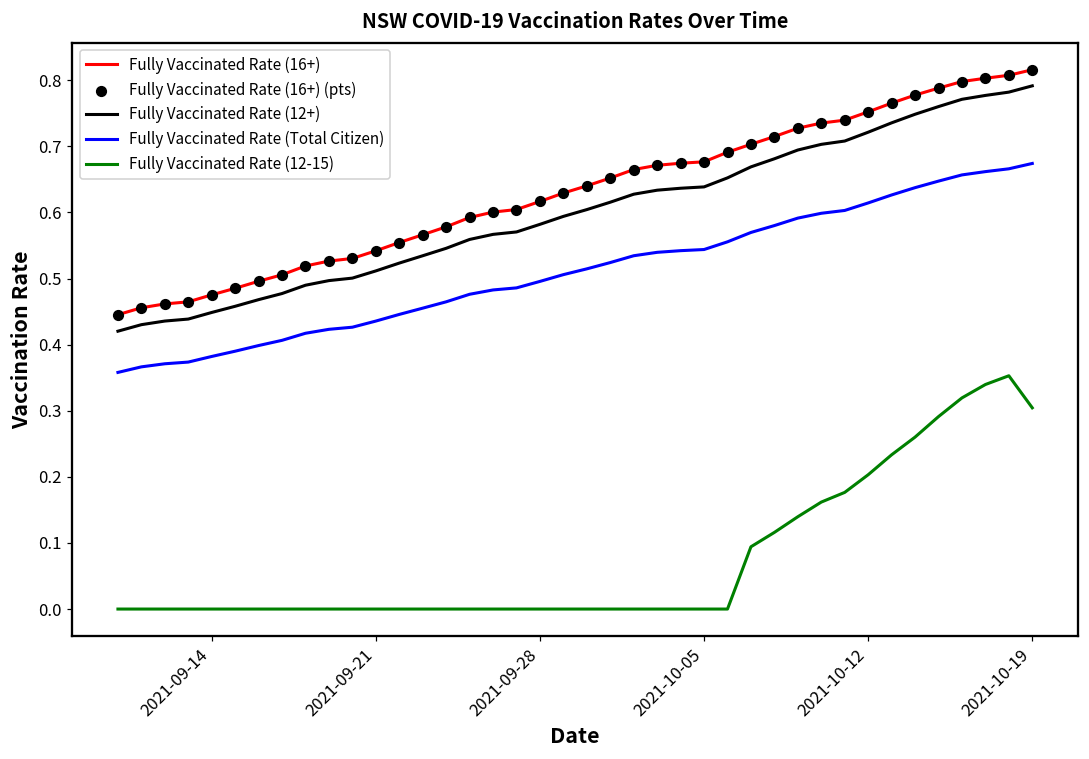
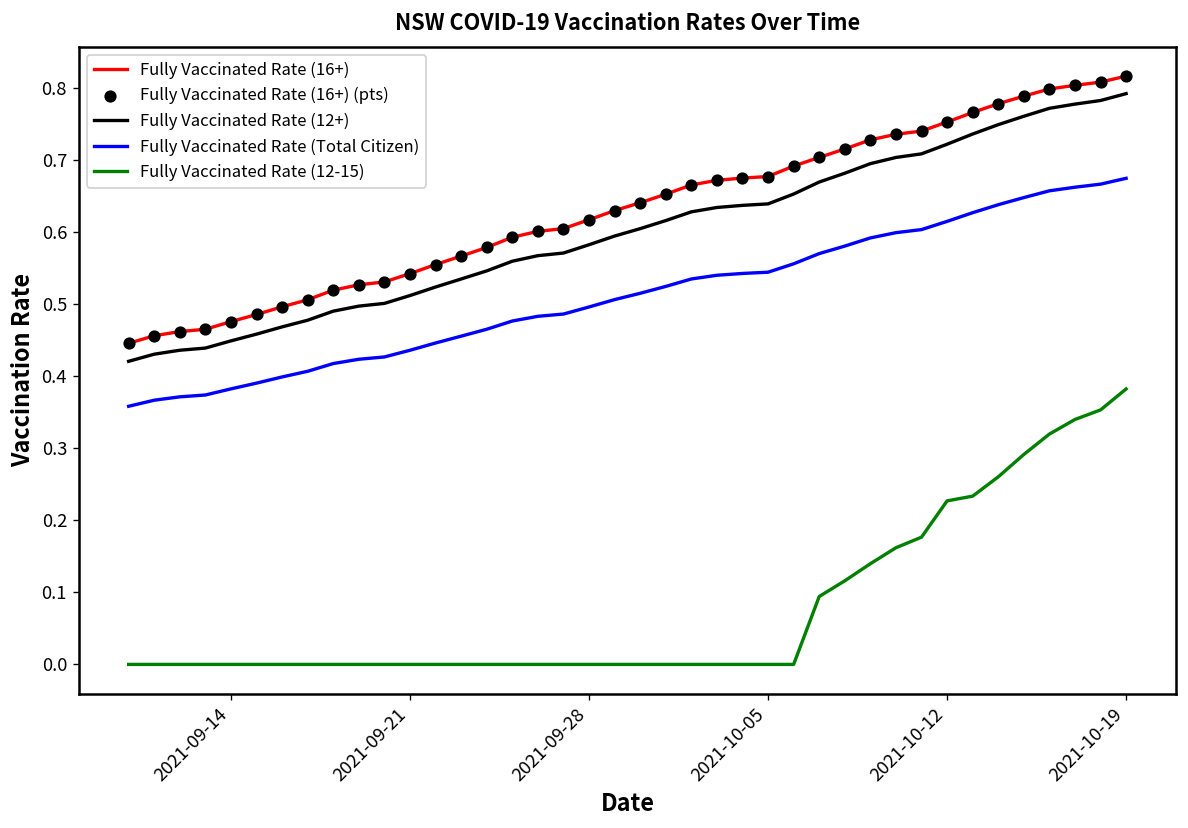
Fully Vaccinated Rate (12-15), 2021-10-12: 0.20 -> 0.23
Fully Vaccinated Rate (12-15), 2021-10-19: 0.30 -> 0.38
